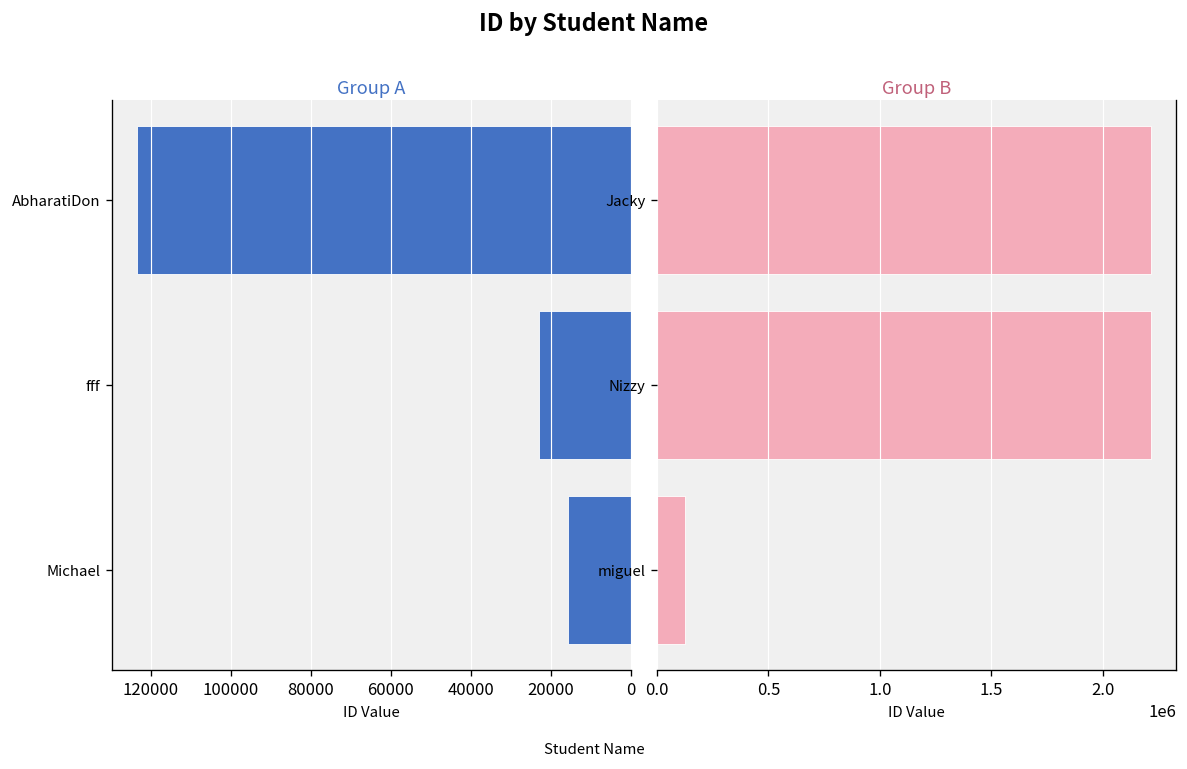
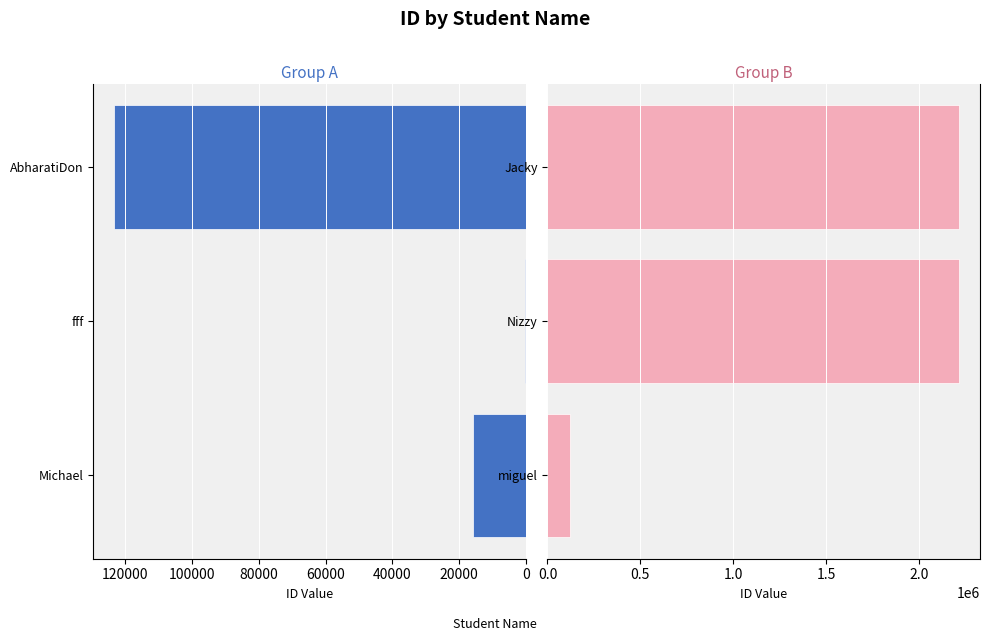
Group A, fff: 23000 -> 0
